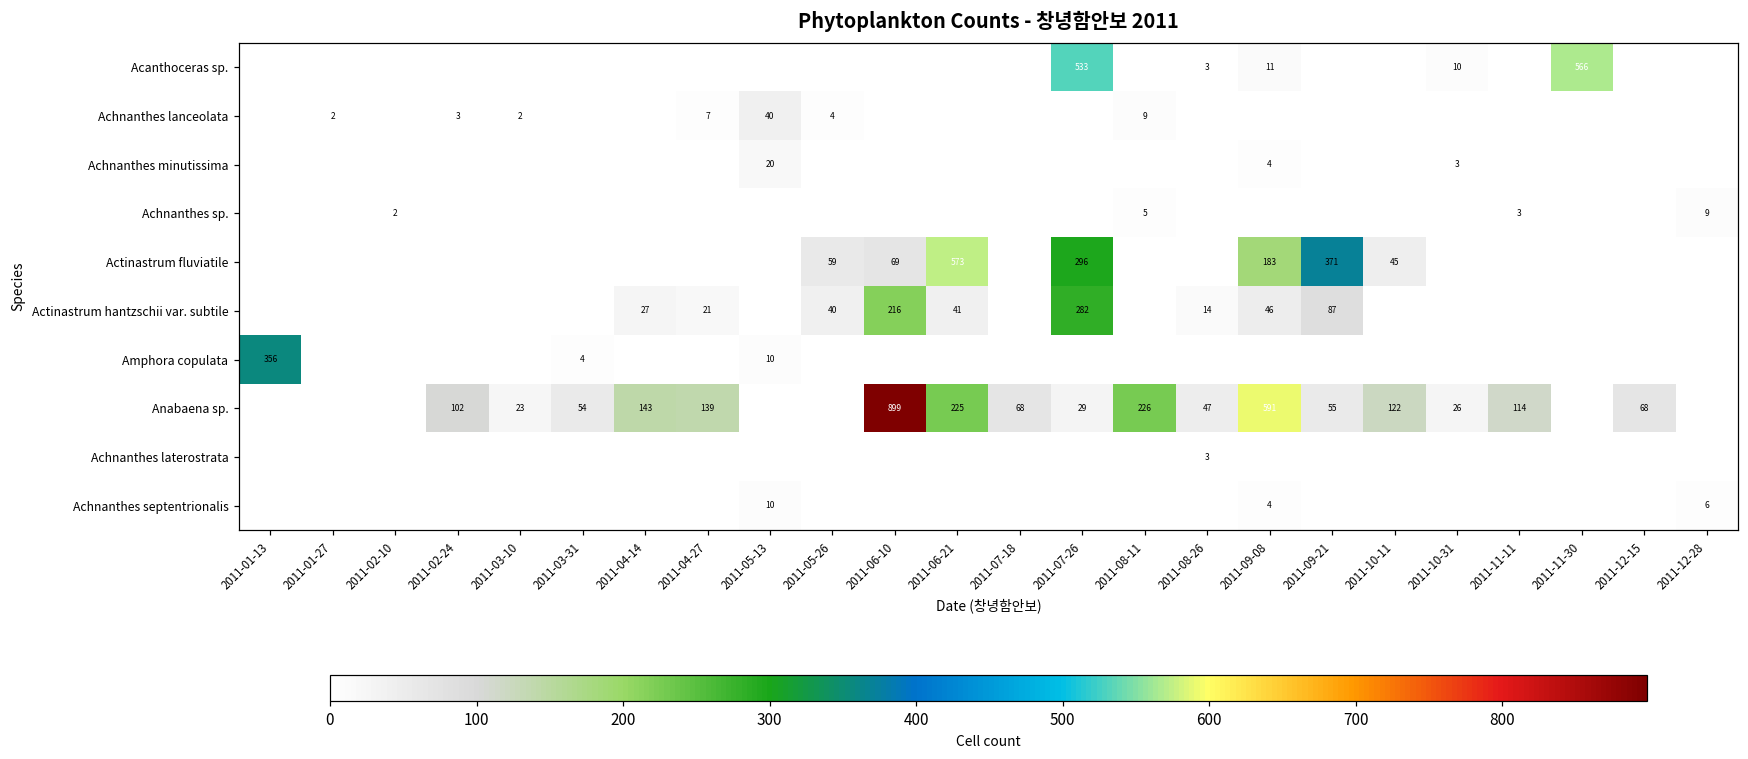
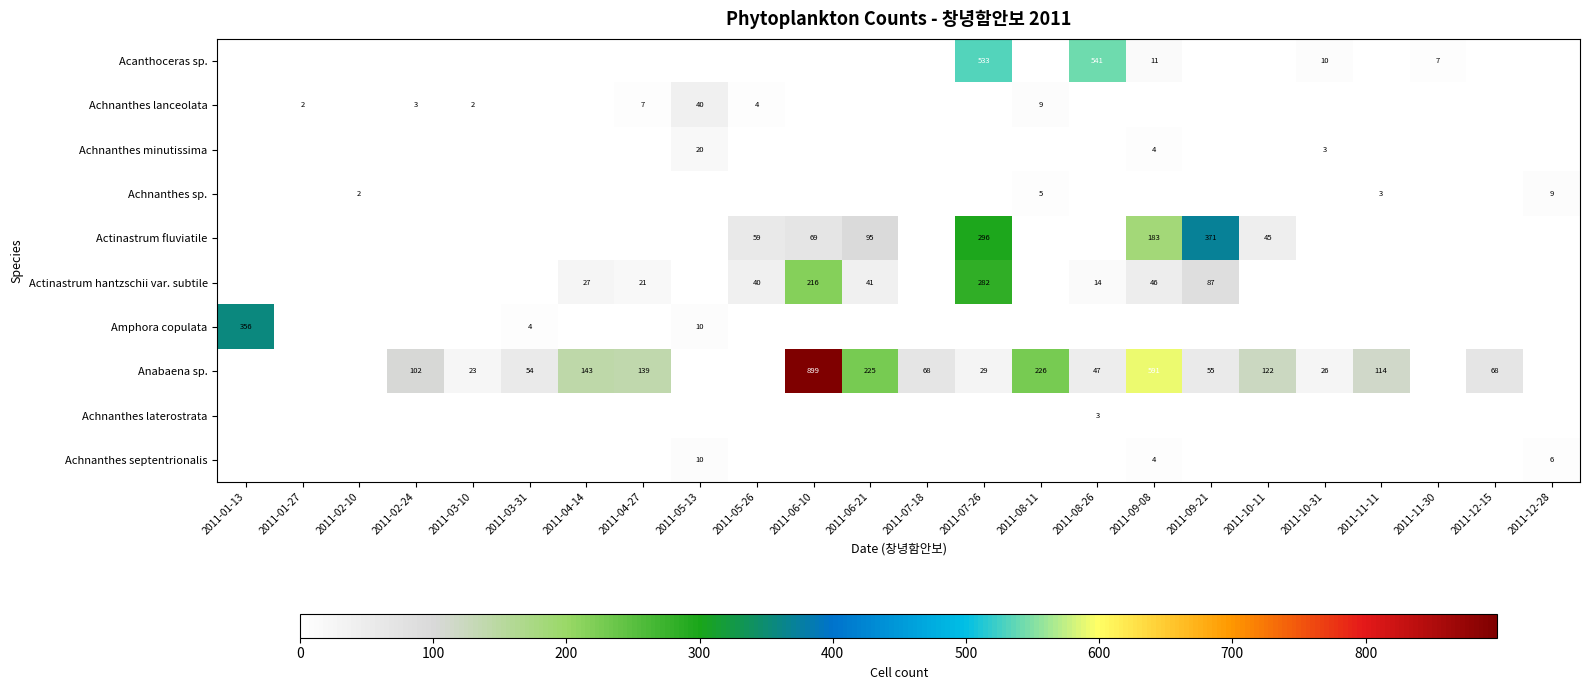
Acanthoceras sp., 2011-08-26: 3 -> 541
Acanthoceras sp., 2011-11-30: 566 -> 7
Actinastrum fluviatile, 2011-06-21: 573 -> 95
